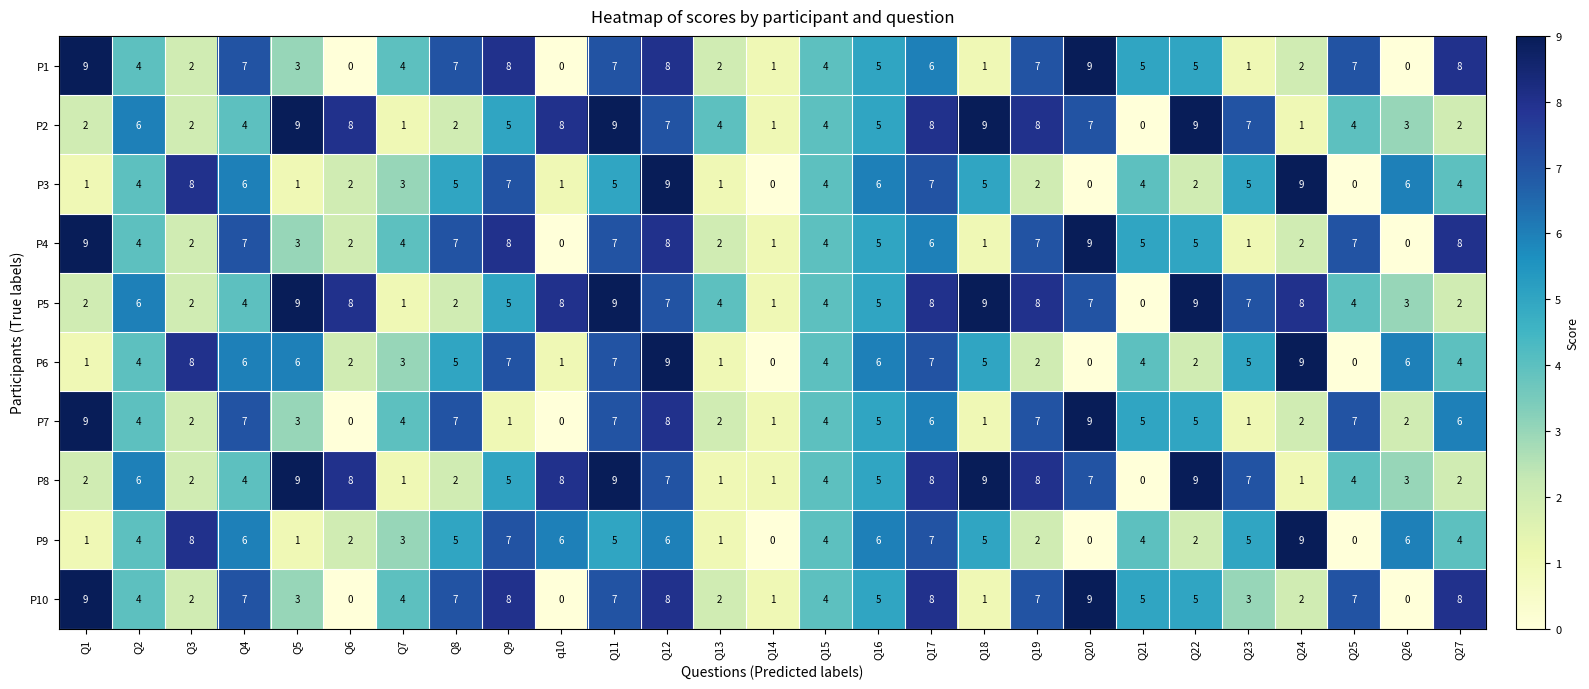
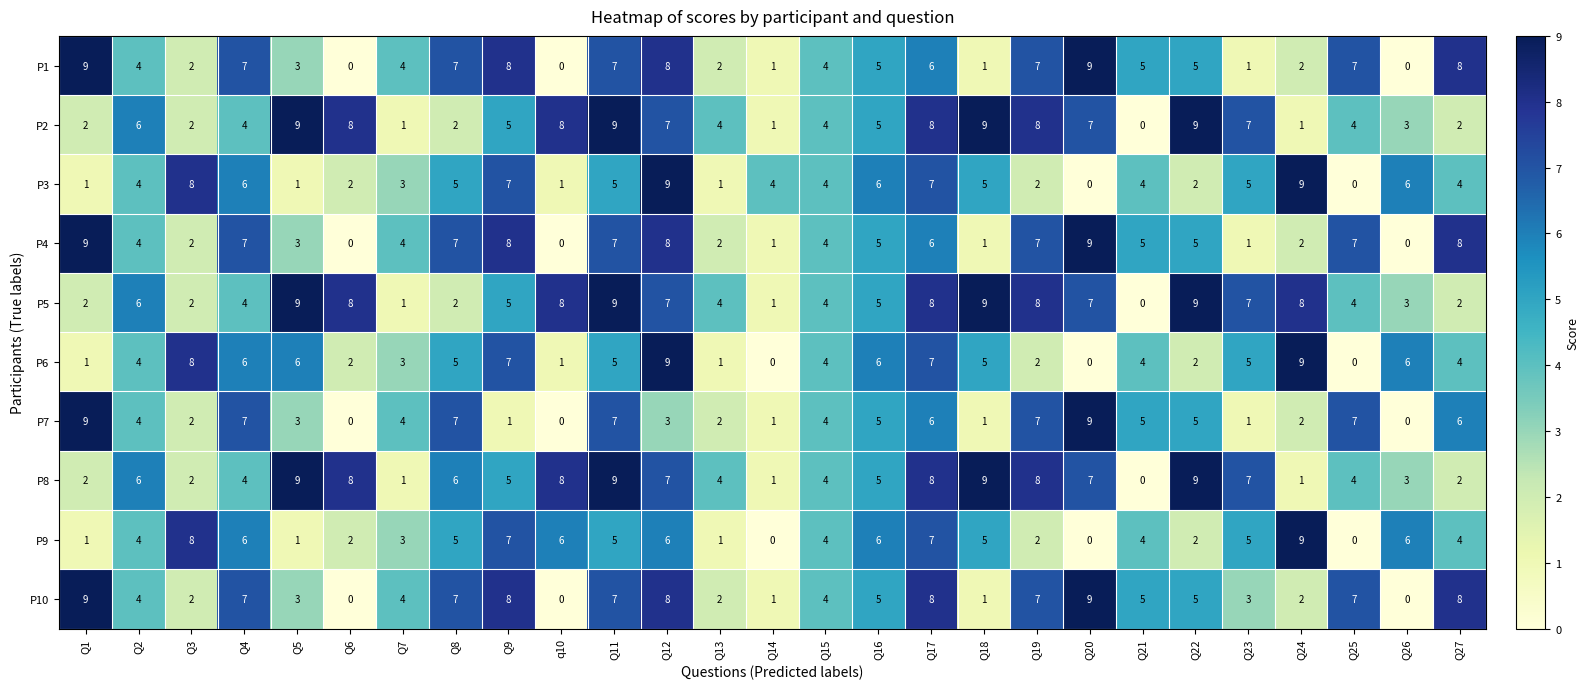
P3, Q14: 0 -> 4
P4, Q6: 2 -> 0
P6, Q11: 7 -> 5
P7, Q12: 8 -> 3
P7, Q26: 2 -> 0
P8, Q8: 2 -> 6
P8, Q13: 1 -> 4
